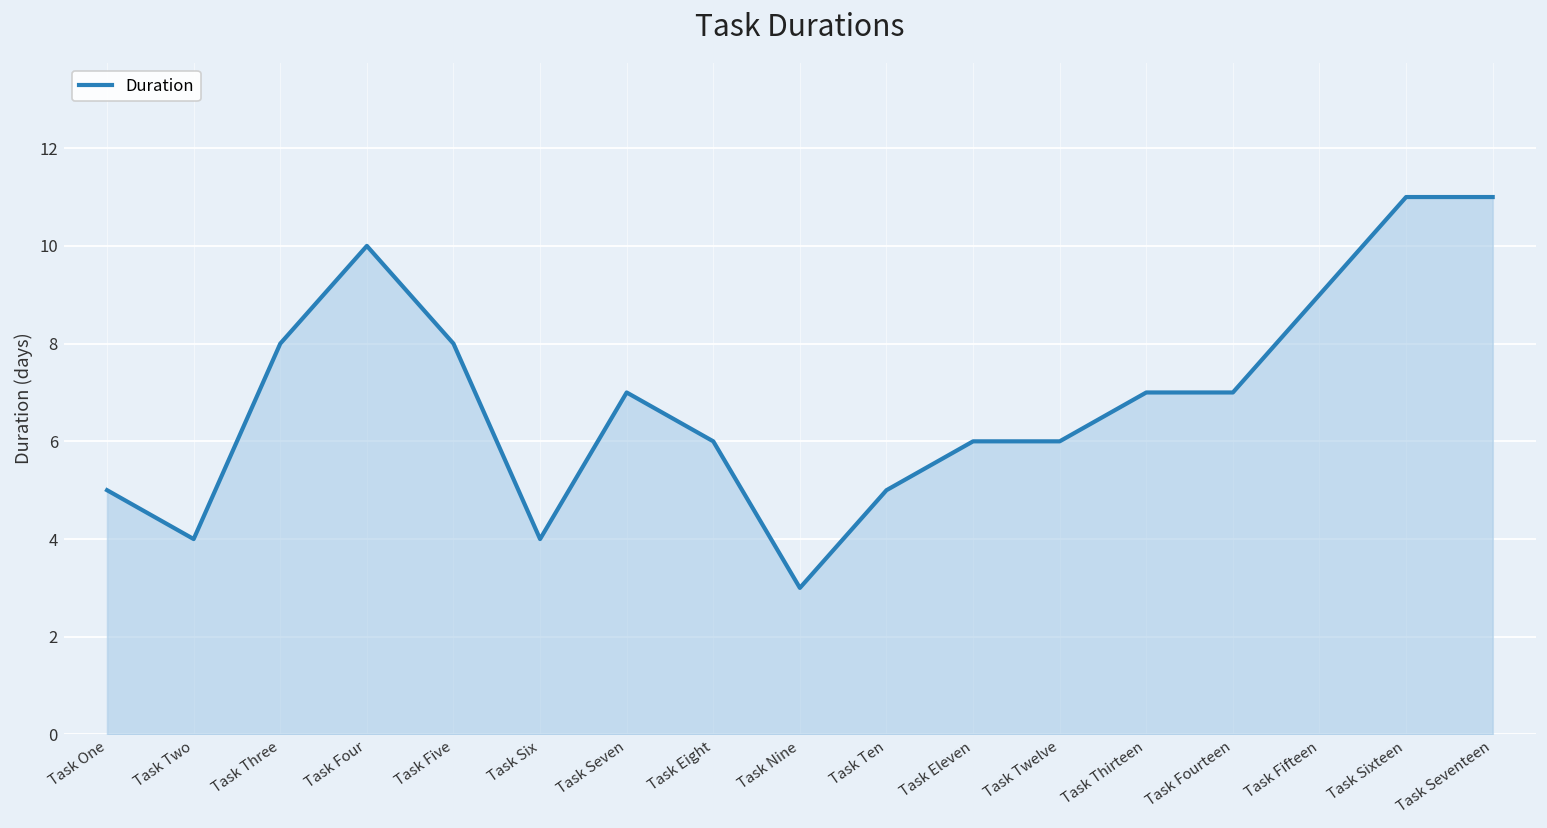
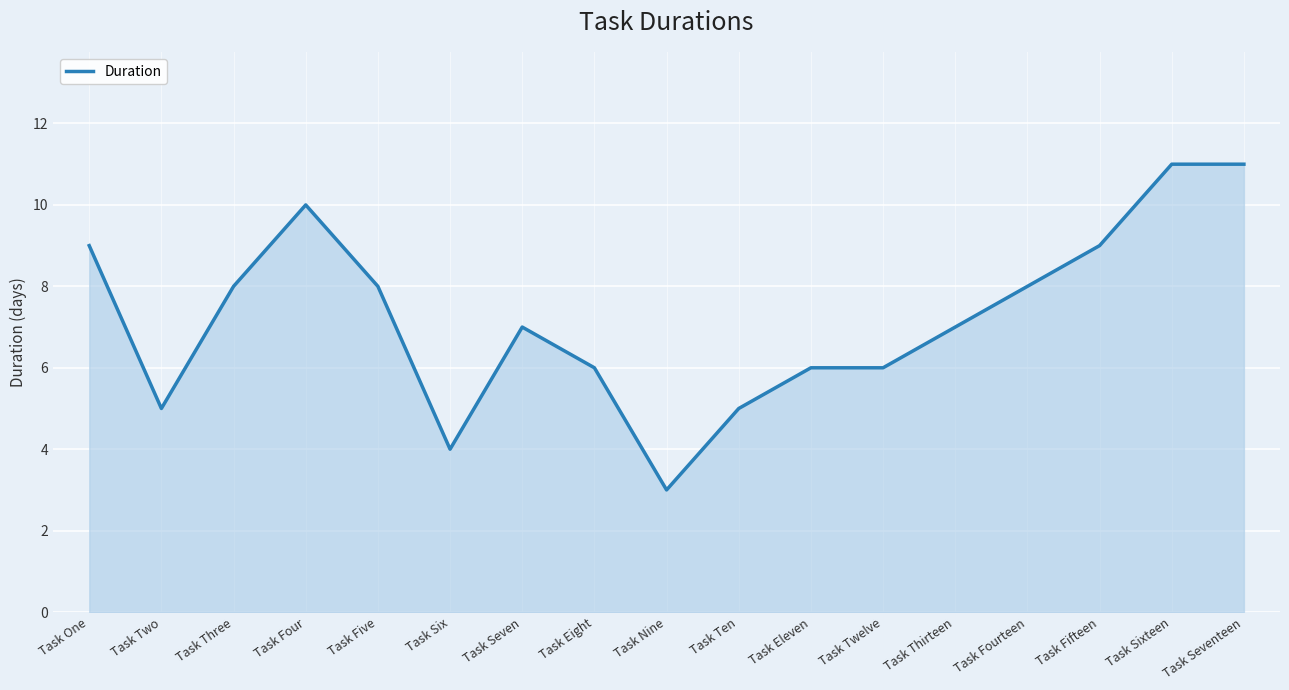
Task One: 5 -> 9
Task Two: 4 -> 5
Task Fourteen: 7 -> 8
